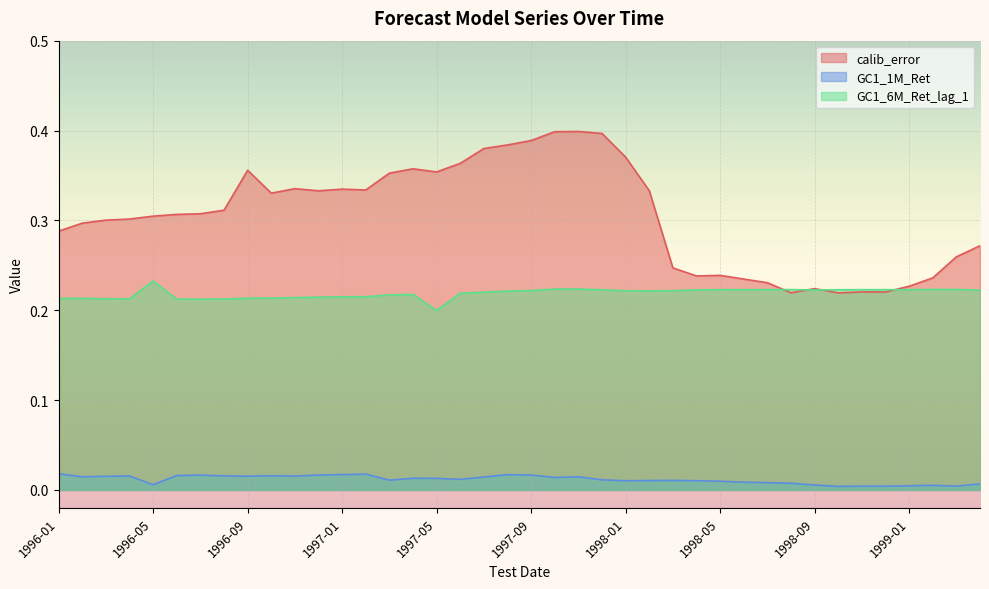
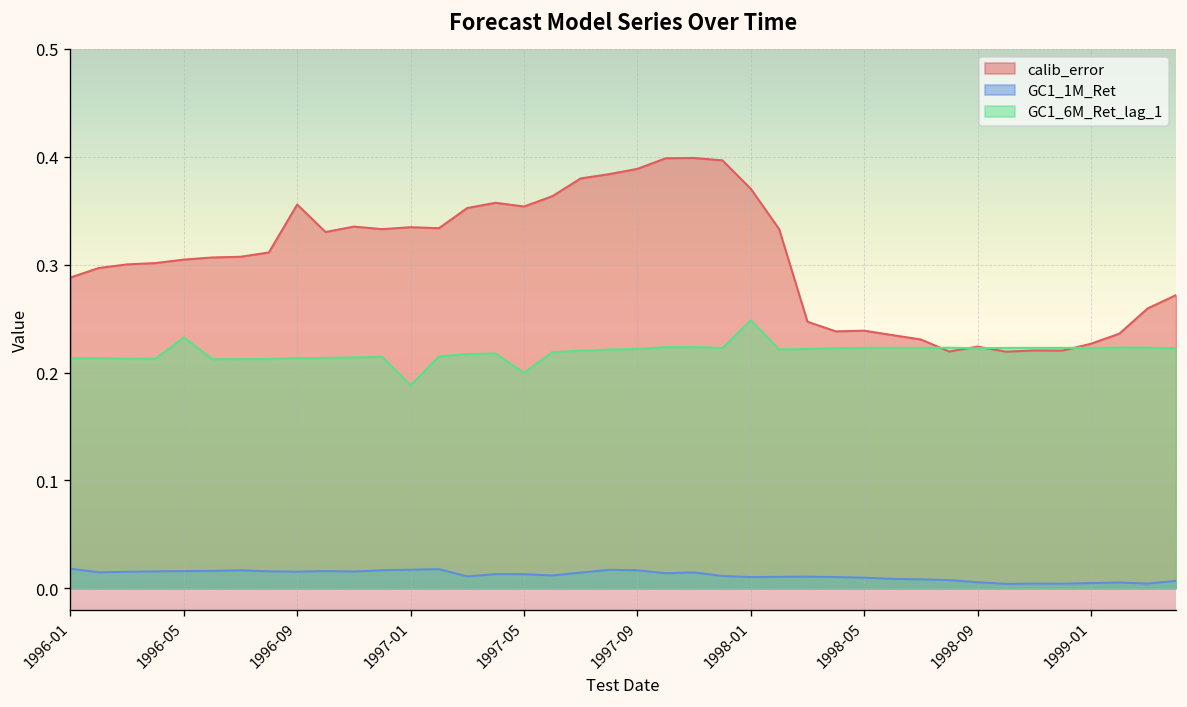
GC1_1M_Ret, 1996-05: 0.01 -> 0.02
GC1_6M_Ret_lag_1, 1997-01: 0.21 -> 0.19
GC1_6M_Ret_lag_1, 1998-01: 0.22 -> 0.25
